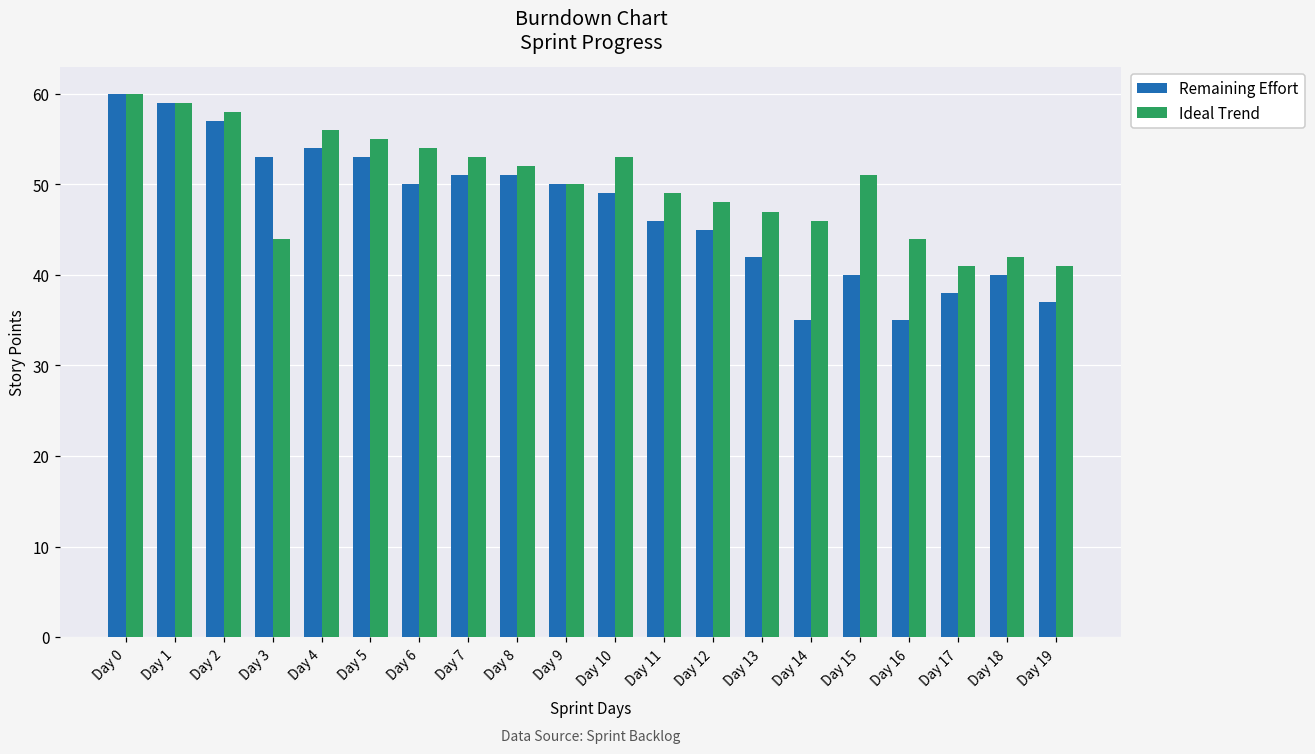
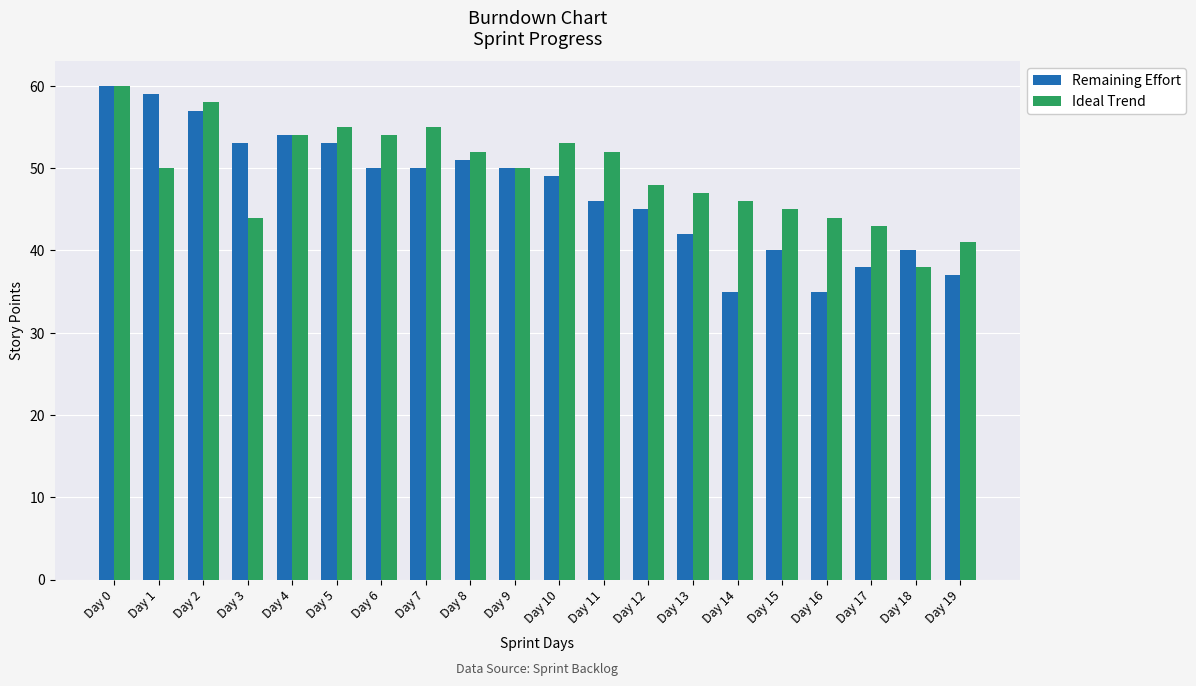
Ideal Trend, Day 1: 59 -> 50
Ideal Trend, Day 4: 56 -> 54
Remaining Effort, Day 7: 51 -> 50
Ideal Trend, Day 7: 53 -> 55
Ideal Trend, Day 11: 49 -> 52
Ideal Trend, Day 15: 51 -> 45
Ideal Trend, Day 17: 41 -> 43
Ideal Trend, Day 18: 42 -> 38
